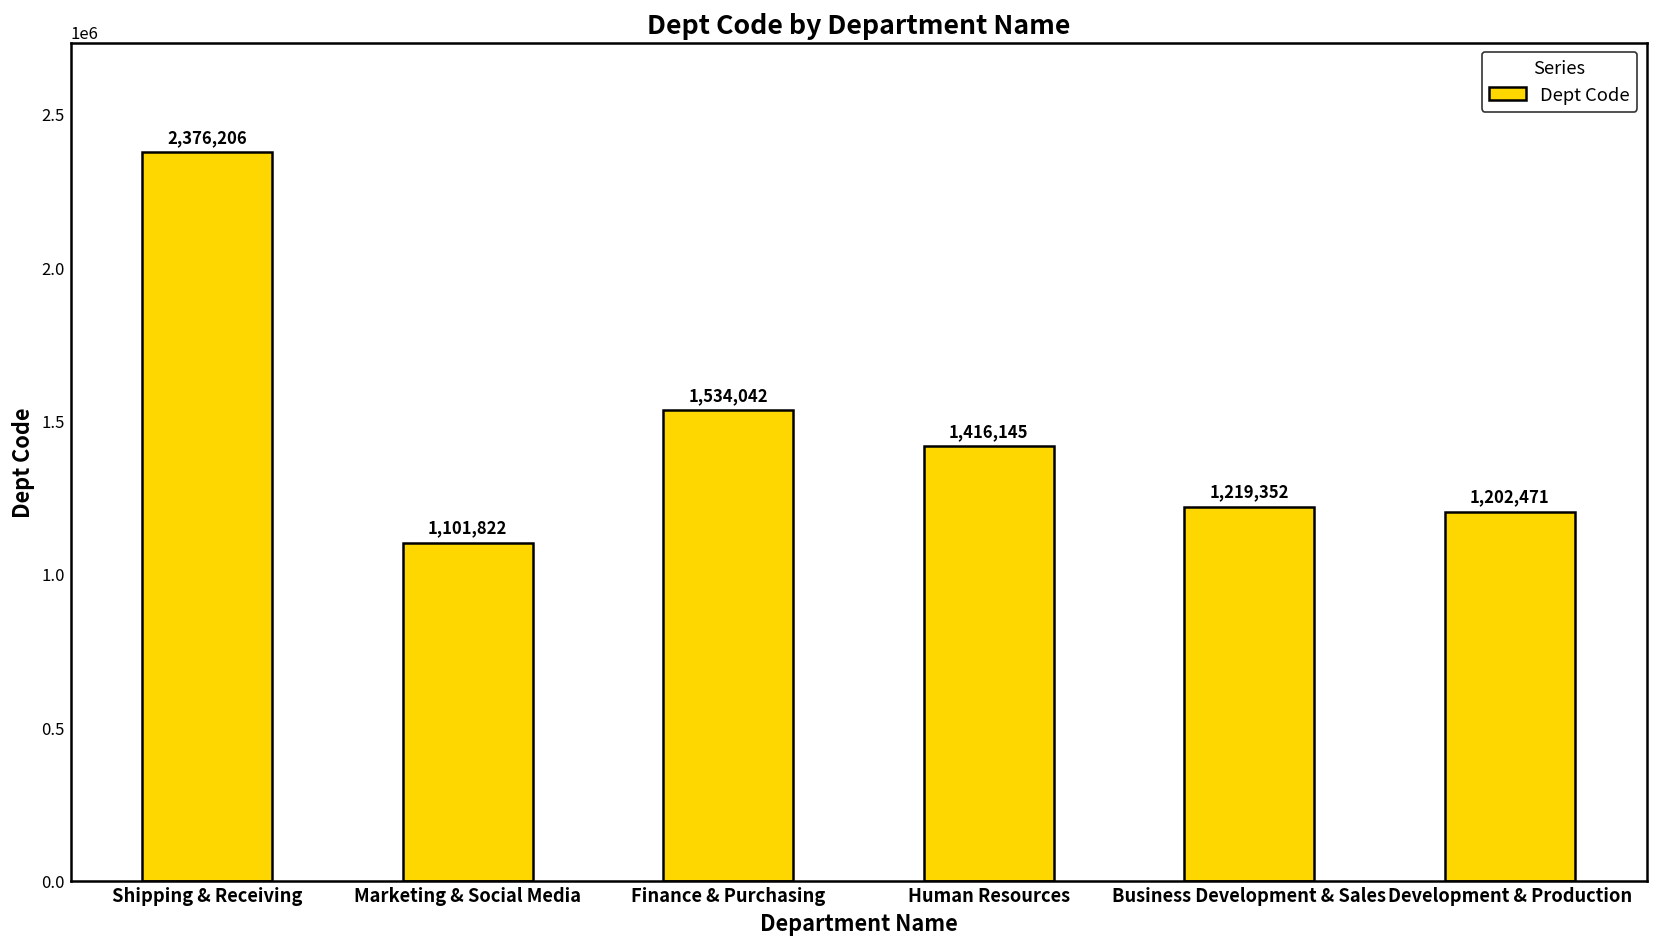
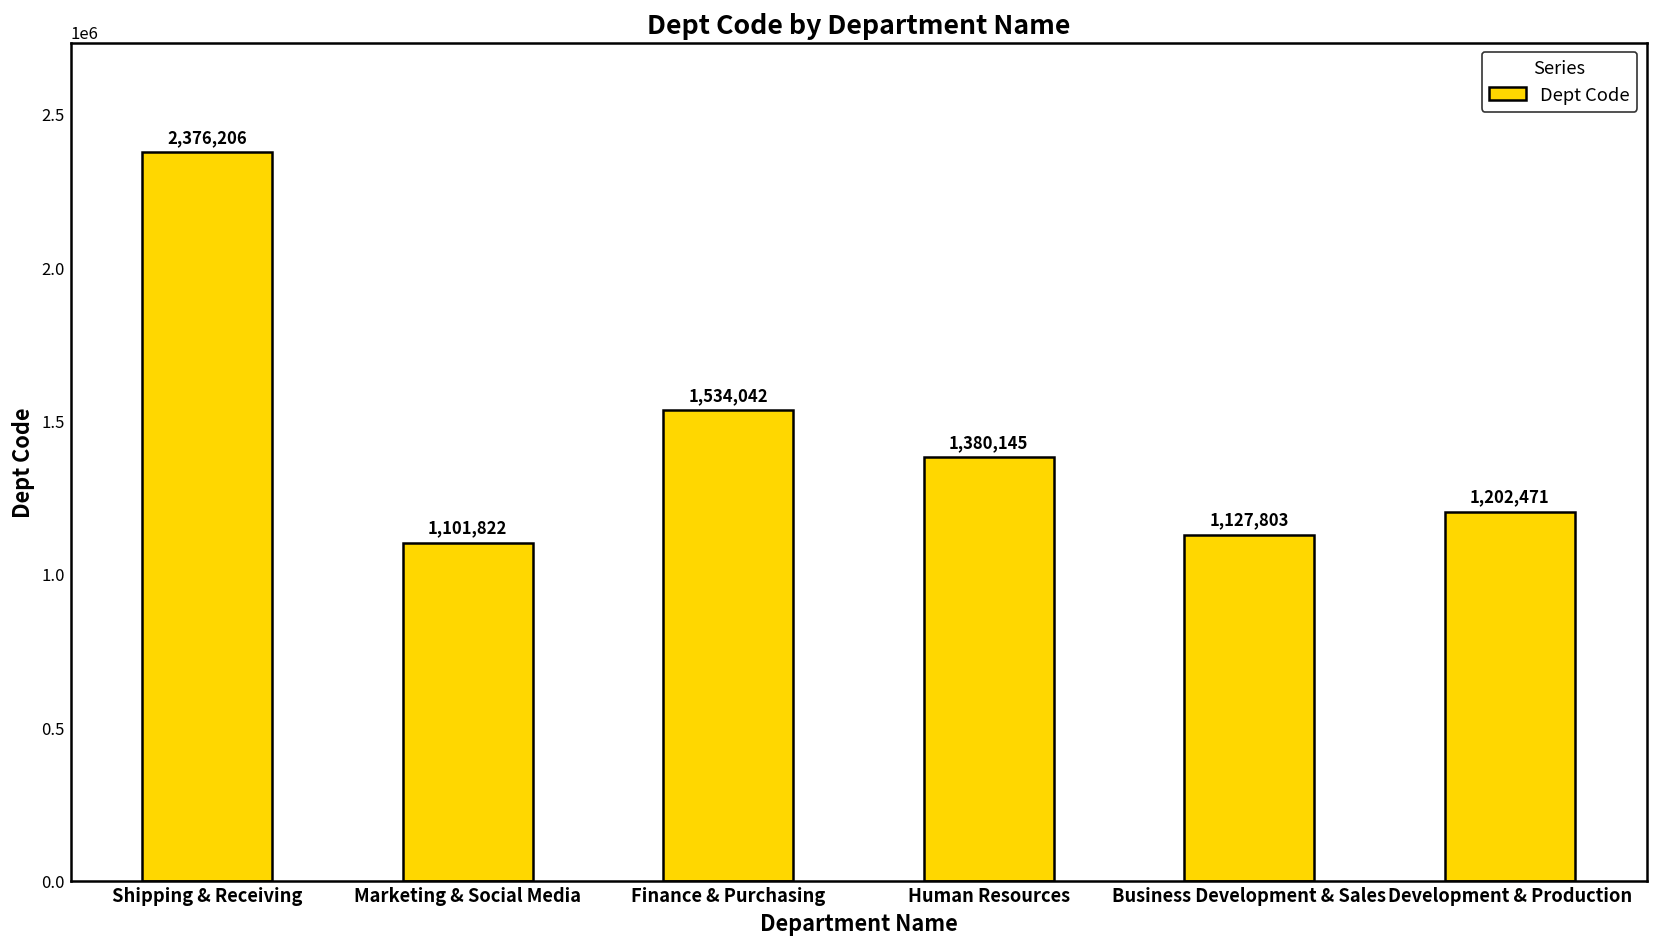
Human Resources: 1,416,145 -> 1,380,145
Business Development & Sales: 1,219,352 -> 1,127,803
